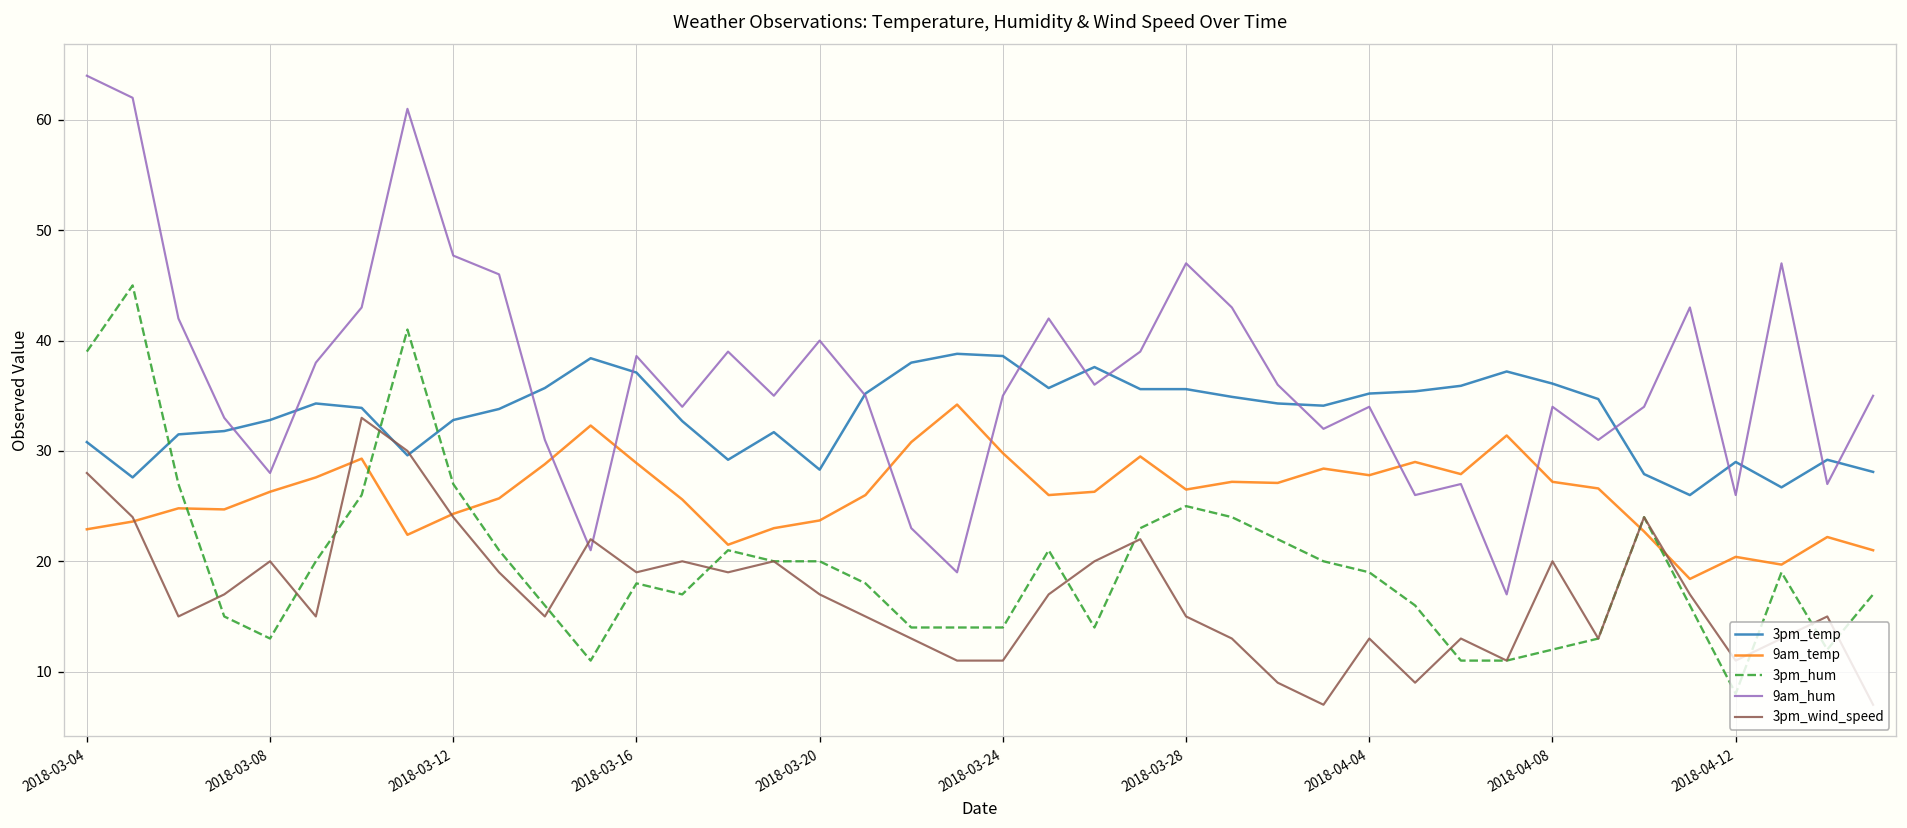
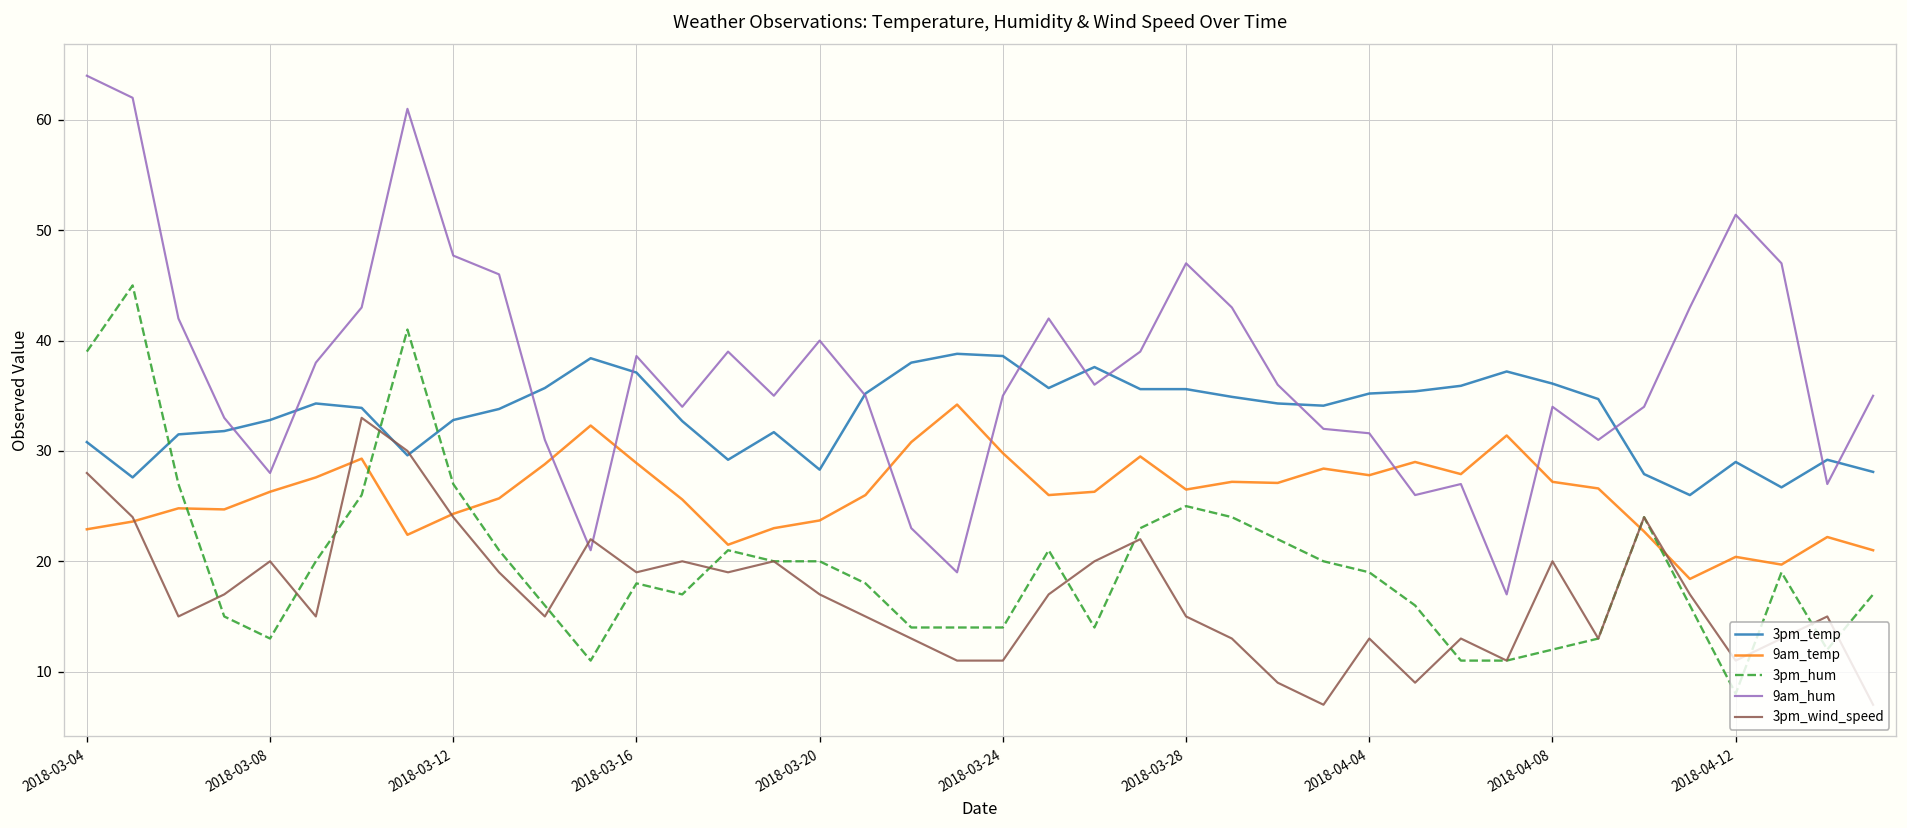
9am_hum, 2018-04-04: 34 -> 32
9am_hum, 2018-04-12: 26 -> 51
